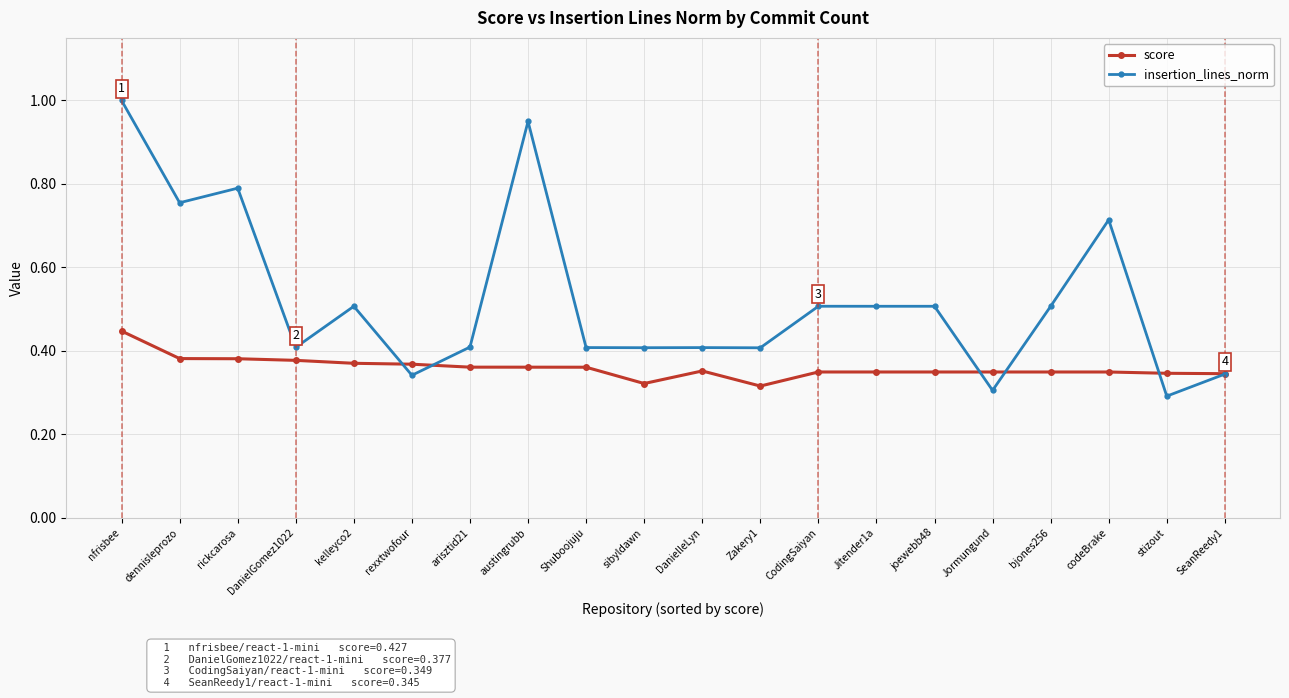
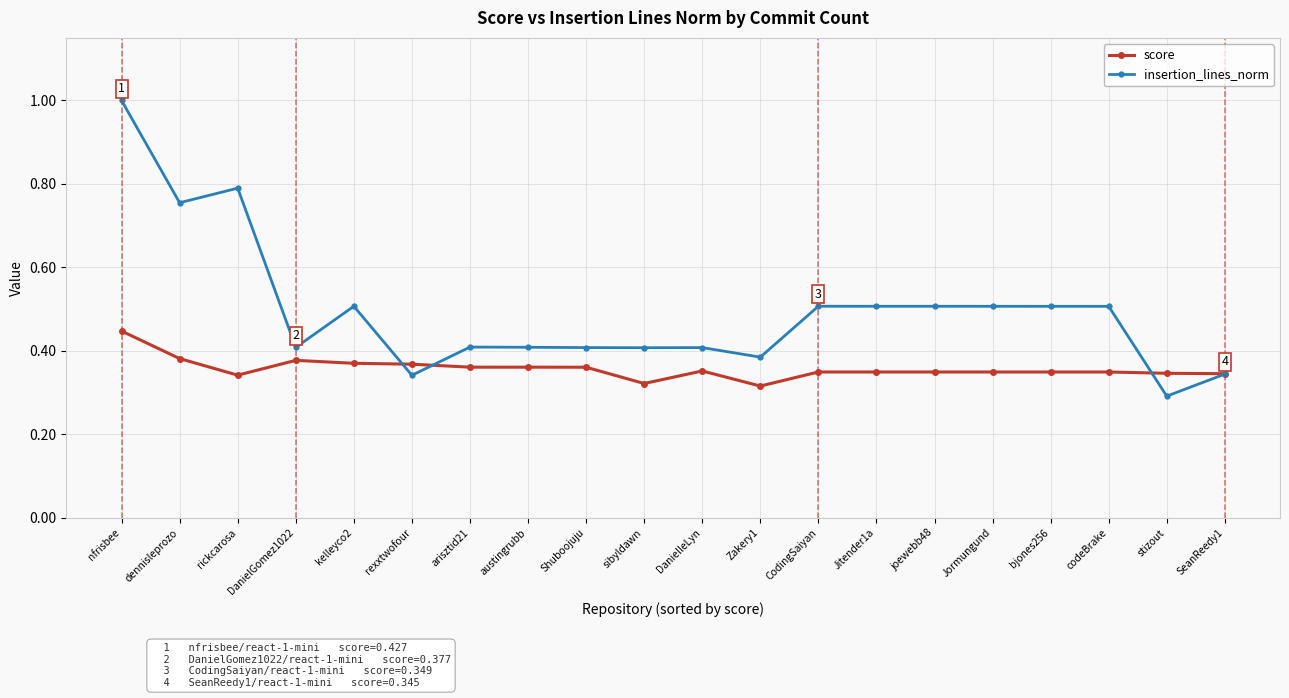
score, rickcarosa: 0.38 -> 0.34
insertion_lines_norm, austingrubb: 0.95 -> 0.41
insertion_lines_norm, Zakery1: 0.41 -> 0.38
insertion_lines_norm, Jormungund: 0.31 -> 0.51
insertion_lines_norm, codeBrake: 0.71 -> 0.51
